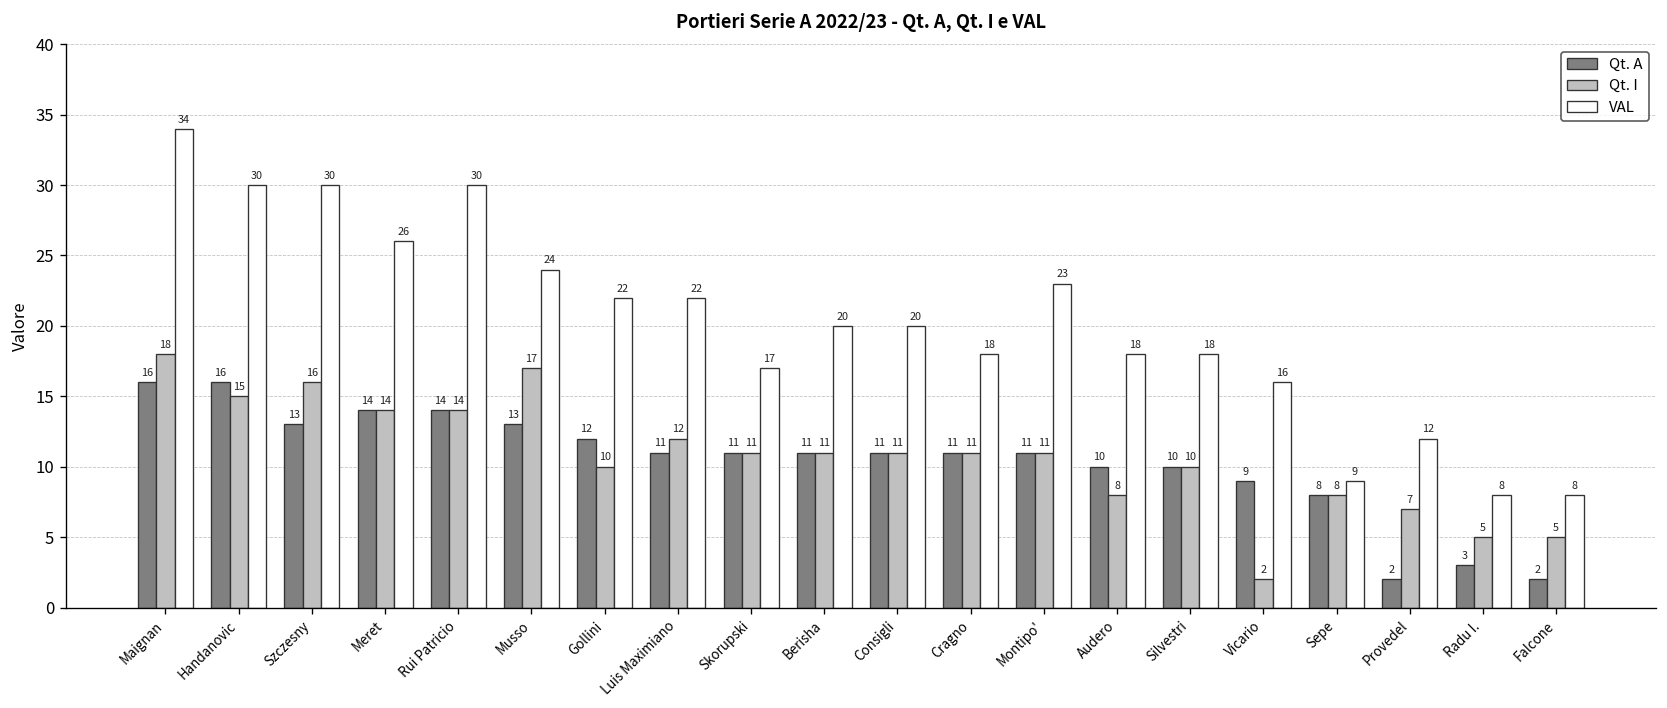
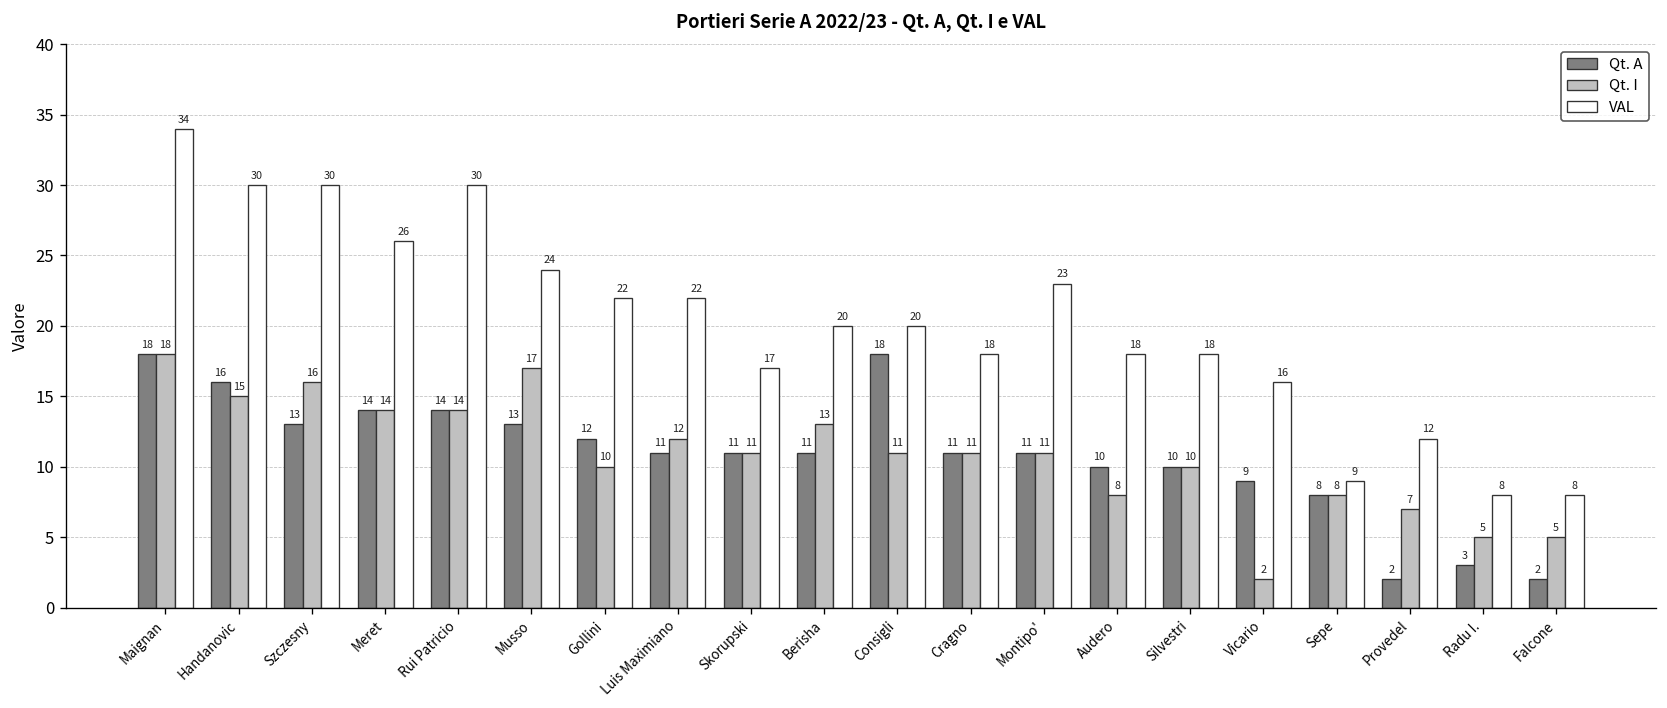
Qt. A, Maignan: 16 -> 18
Qt. I, Berisha: 11 -> 13
Qt. A, Consigli: 11 -> 18
